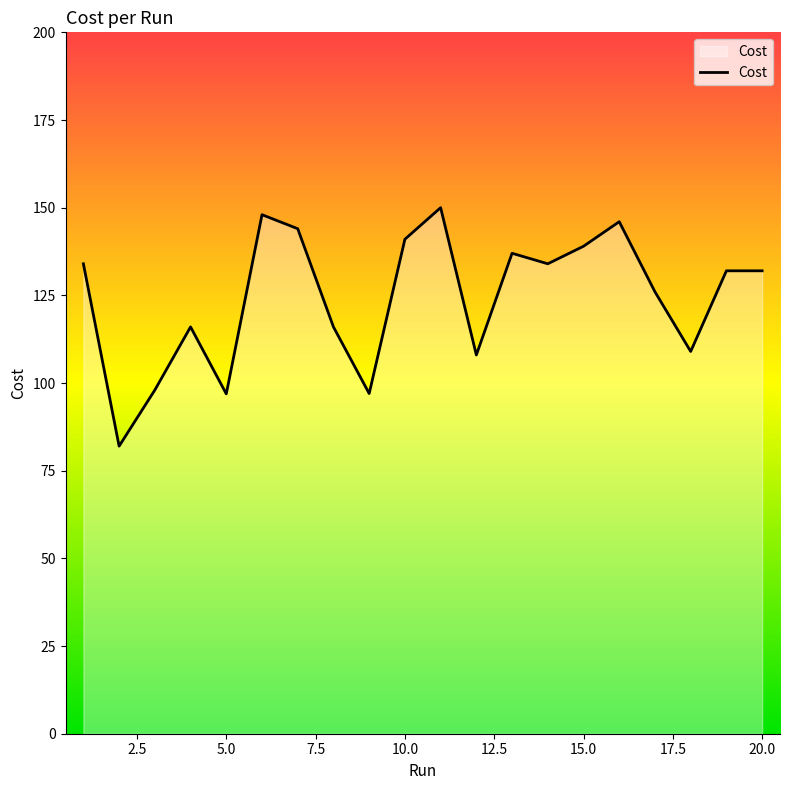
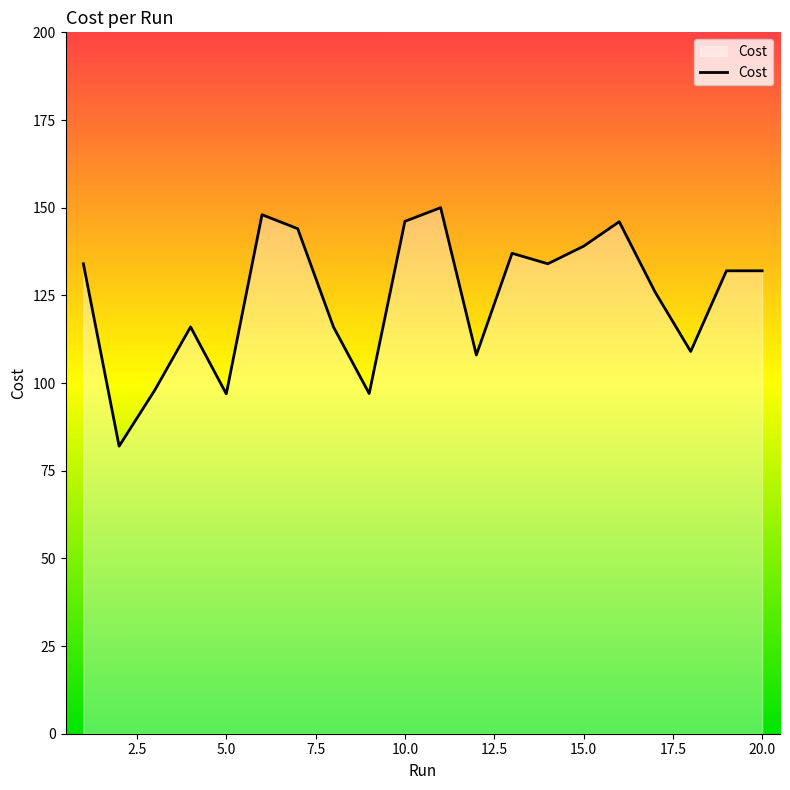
10.0: 141 -> 146
